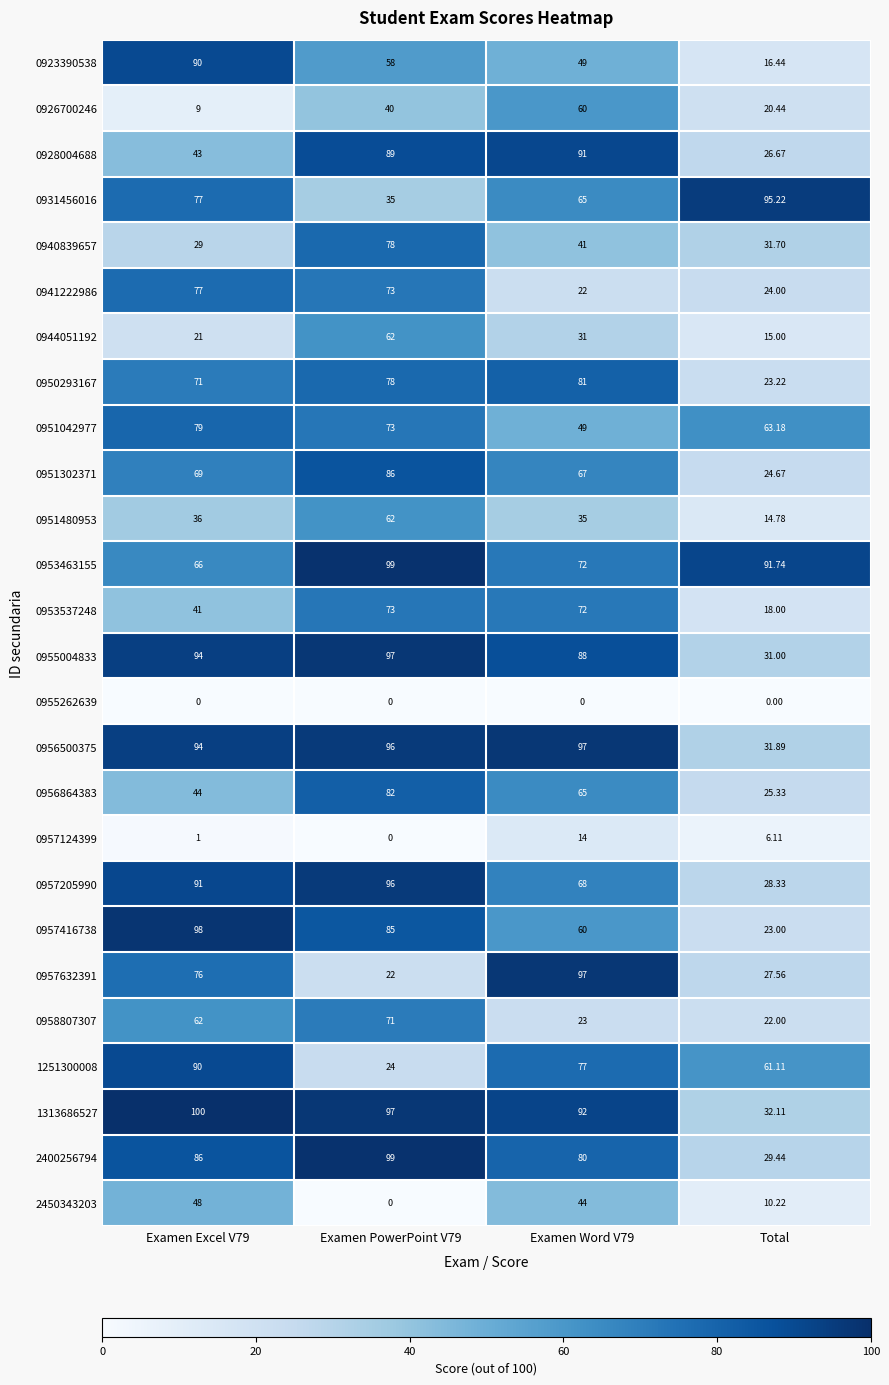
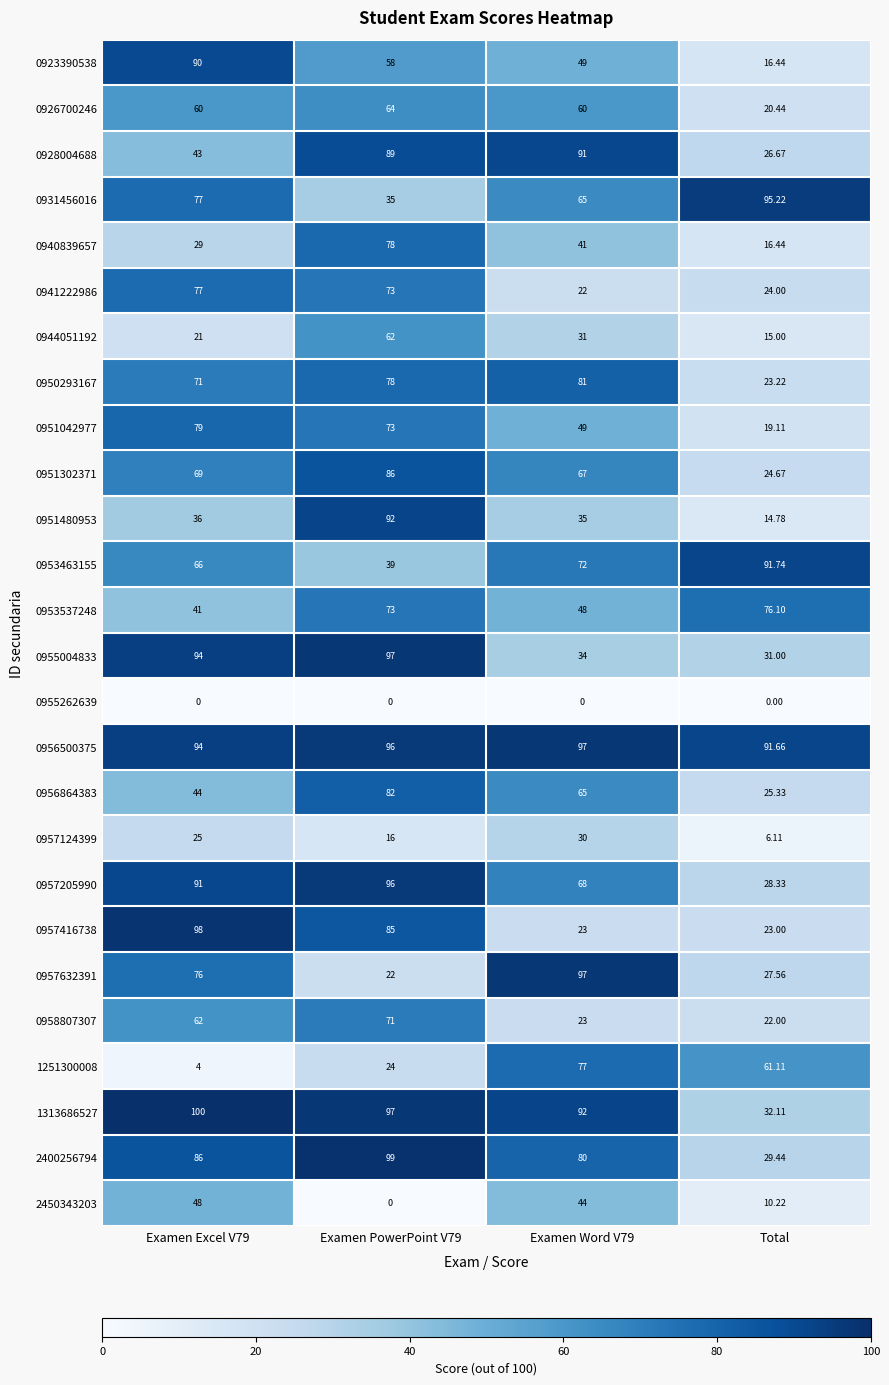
0926700246, Examen Excel V79: 9 -> 60
0926700246, Examen PowerPoint V79: 40 -> 64
0940839657, Total: 31.70 -> 16.44
0951042977, Total: 63.18 -> 19.11
0951480953, Examen PowerPoint V79: 62 -> 92
0953463155, Examen PowerPoint V79: 99 -> 39
0953537248, Examen Word V79: 72 -> 48
0953537248, Total: 18.00 -> 76.10
0955004833, Examen Word V79: 88 -> 34
0956500375, Total: 31.89 -> 91.66
0957124399, Examen Excel V79: 1 -> 25
0957124399, Examen PowerPoint V79: 0 -> 16
0957124399, Examen Word V79: 14 -> 30
0957416738, Examen Word V79: 60 -> 23
1251300008, Examen Excel V79: 90 -> 4
